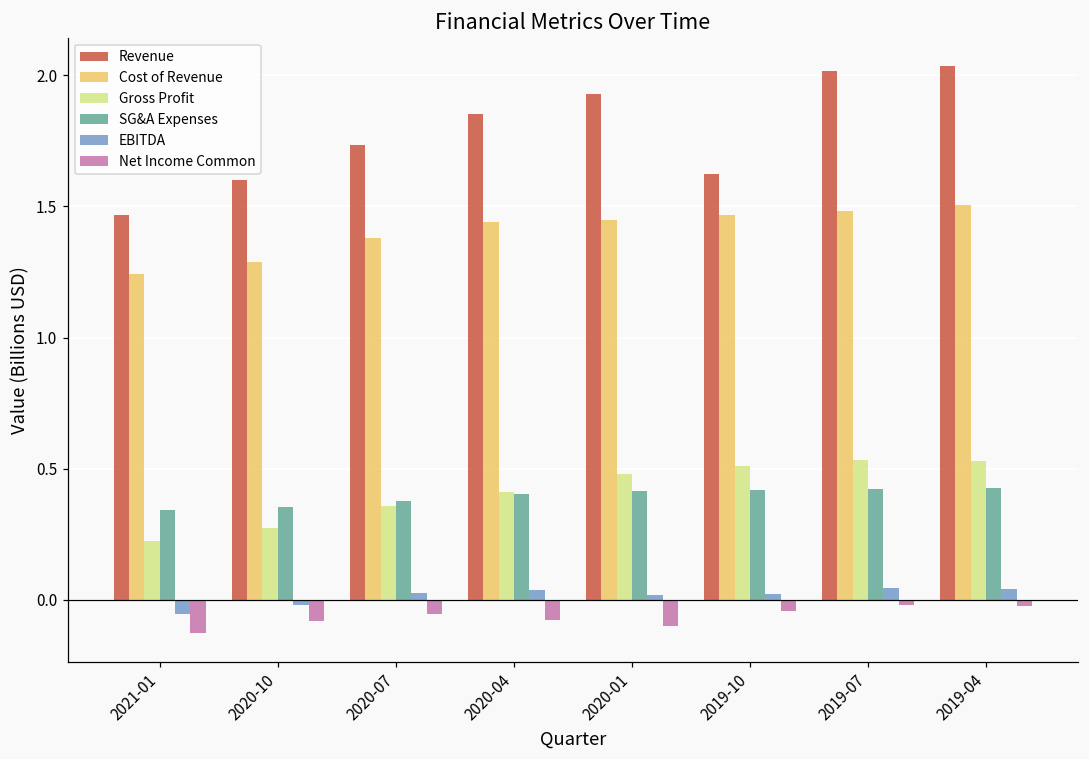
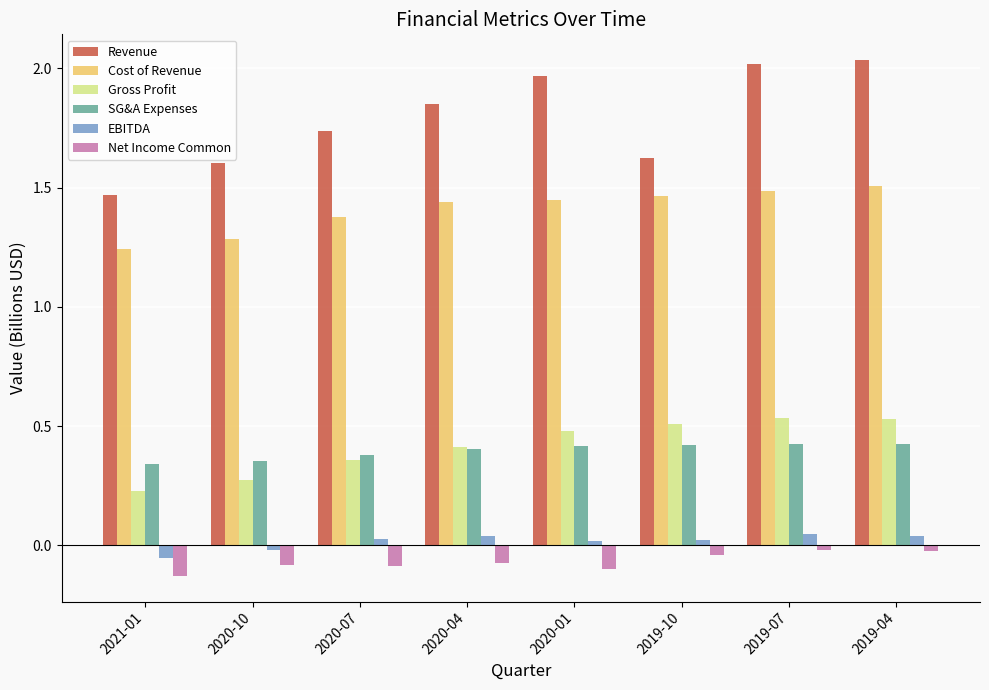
Net Income Common, 2020-07: -0.05 -> -0.09
Revenue, 2020-01: 1.93 -> 1.97
